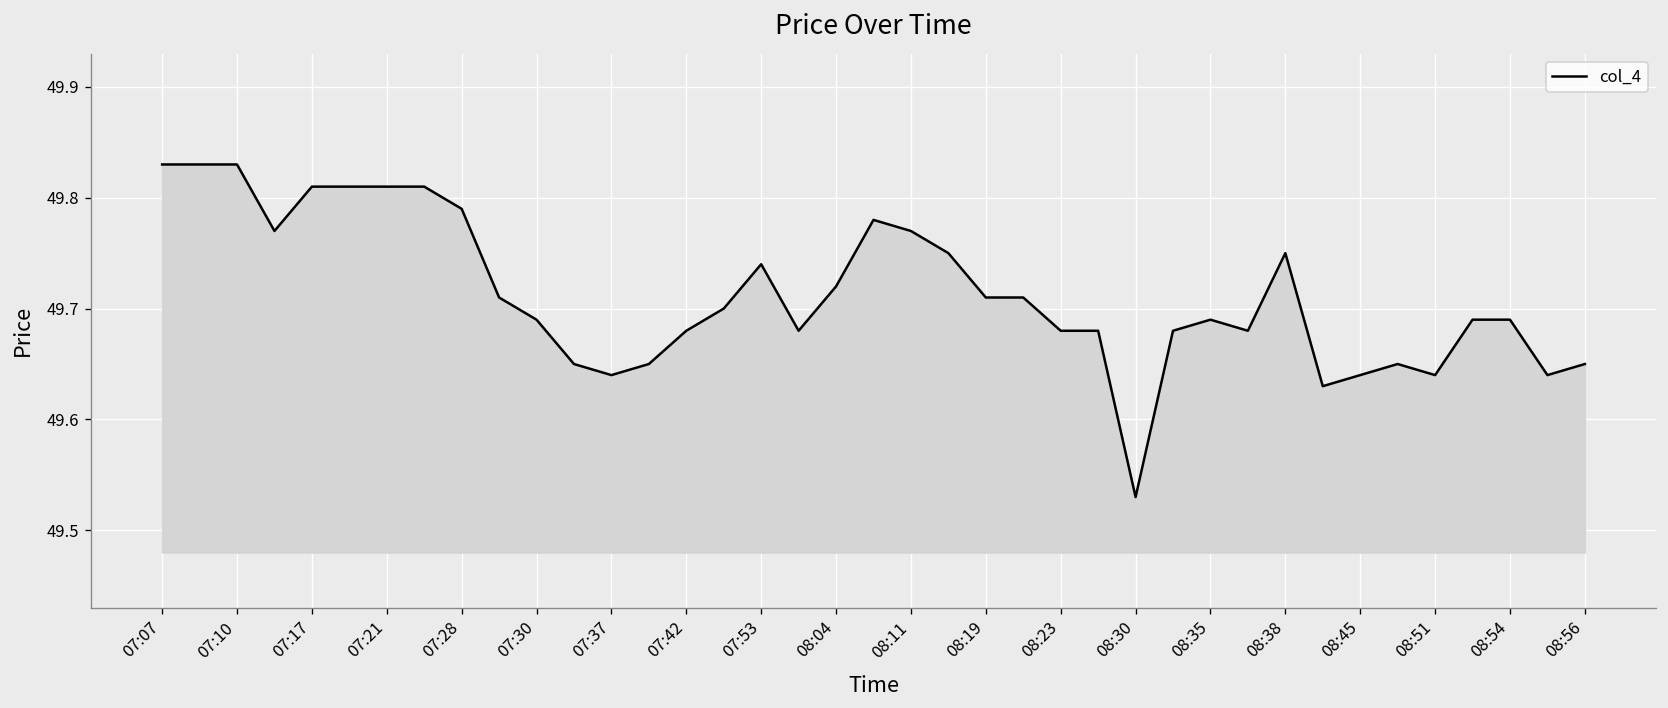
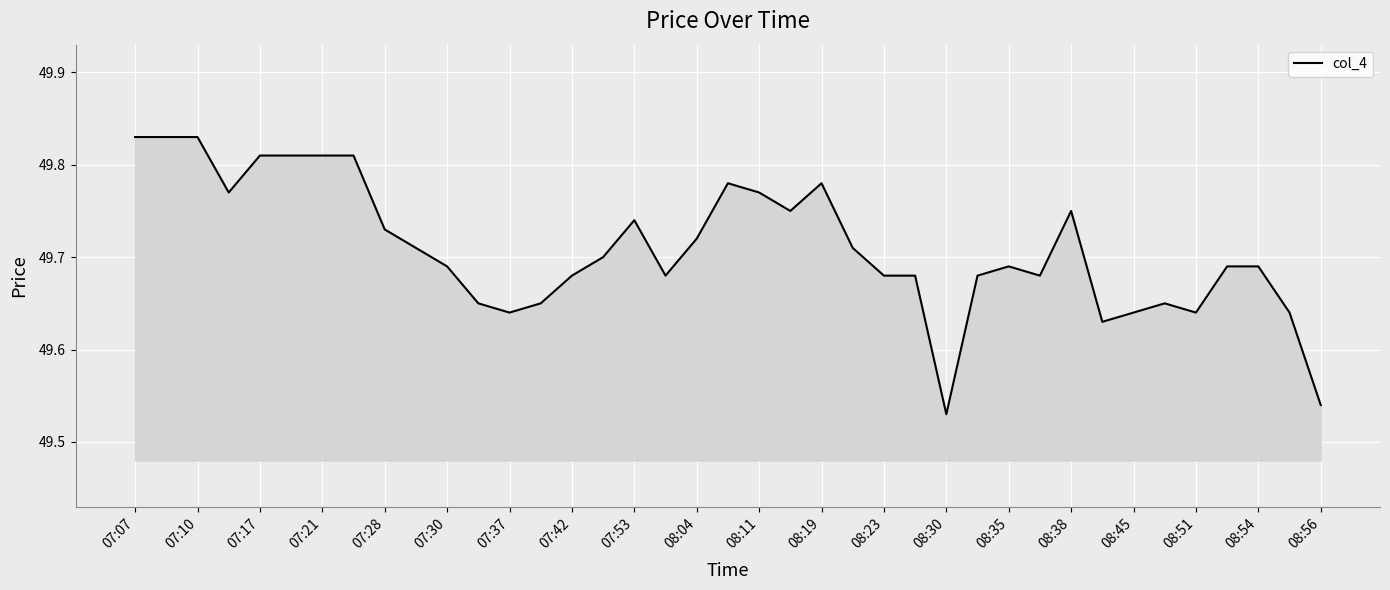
07:28: 49.79 -> 49.73
08:19: 49.71 -> 49.78
08:56: 49.65 -> 49.54
